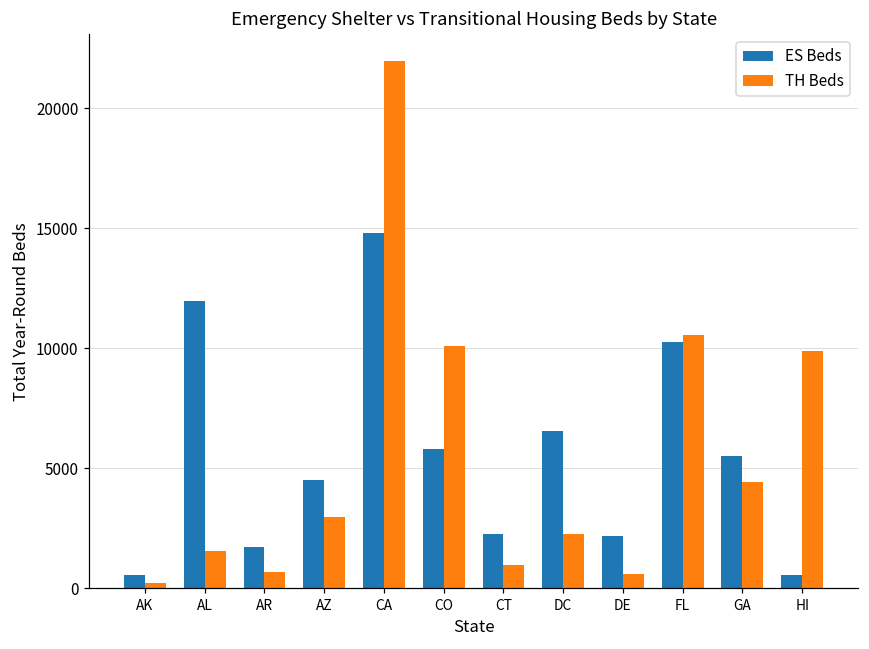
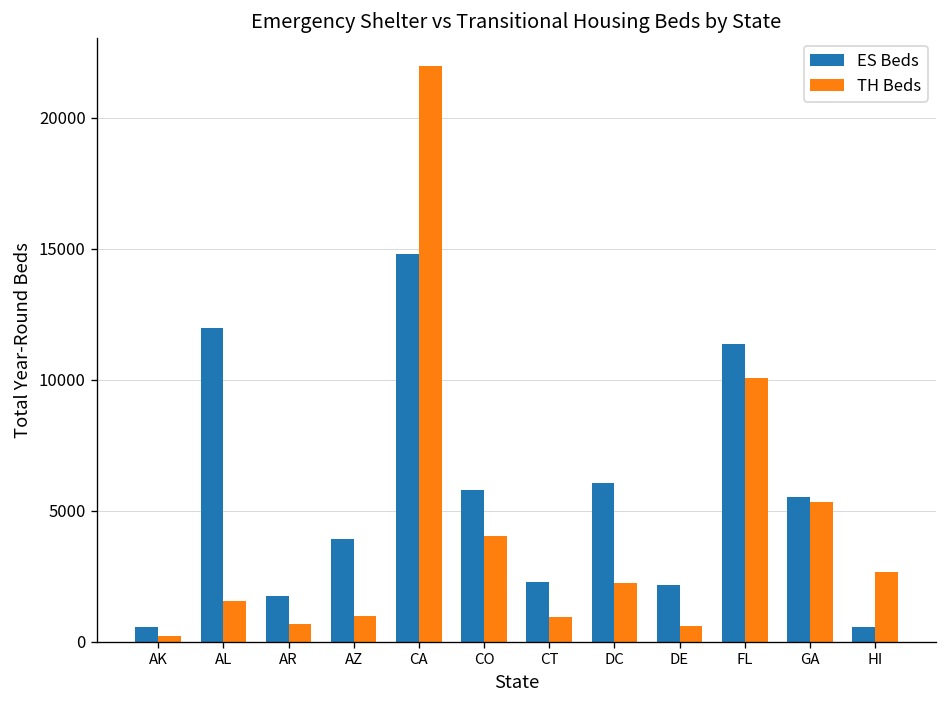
ES Beds, AZ: 4500 -> 3900
TH Beds, AZ: 3000 -> 1000
TH Beds, CO: 10100 -> 4000
ES Beds, DC: 6500 -> 6100
ES Beds, FL: 10200 -> 11400
TH Beds, FL: 10500 -> 10100
TH Beds, GA: 4400 -> 5300
TH Beds, HI: 9900 -> 2700
